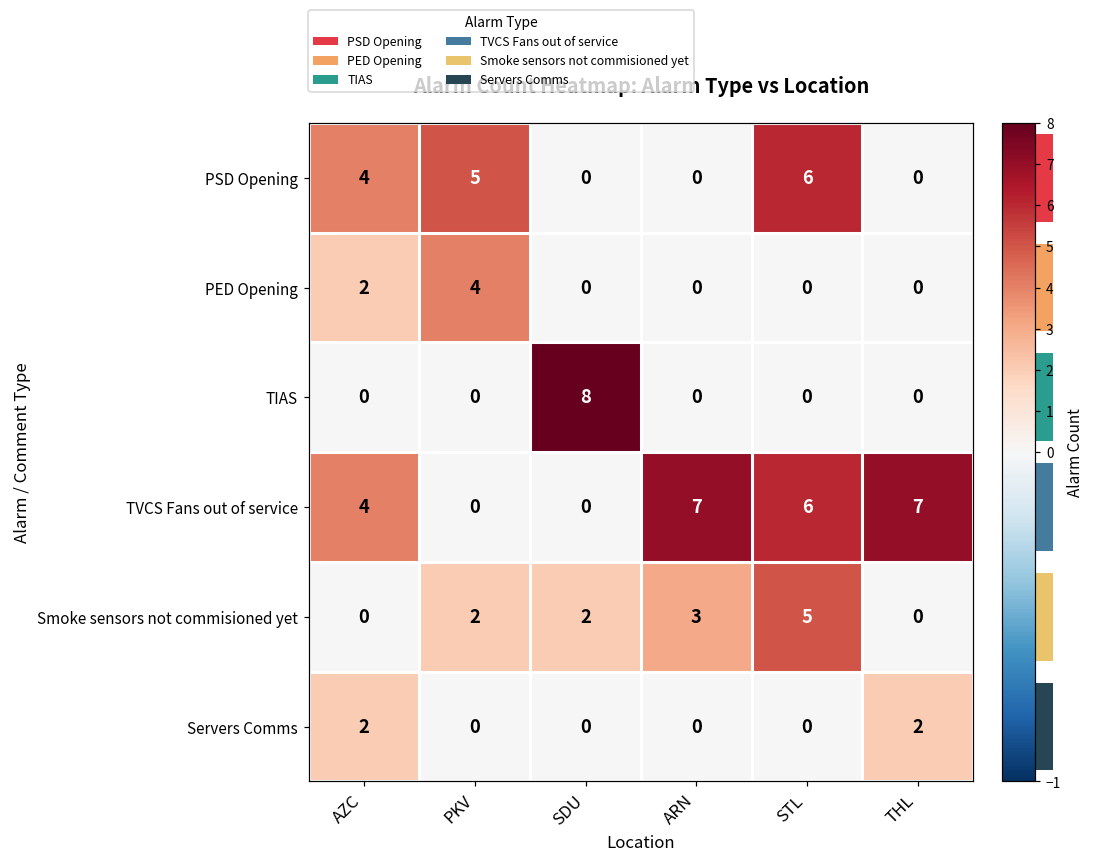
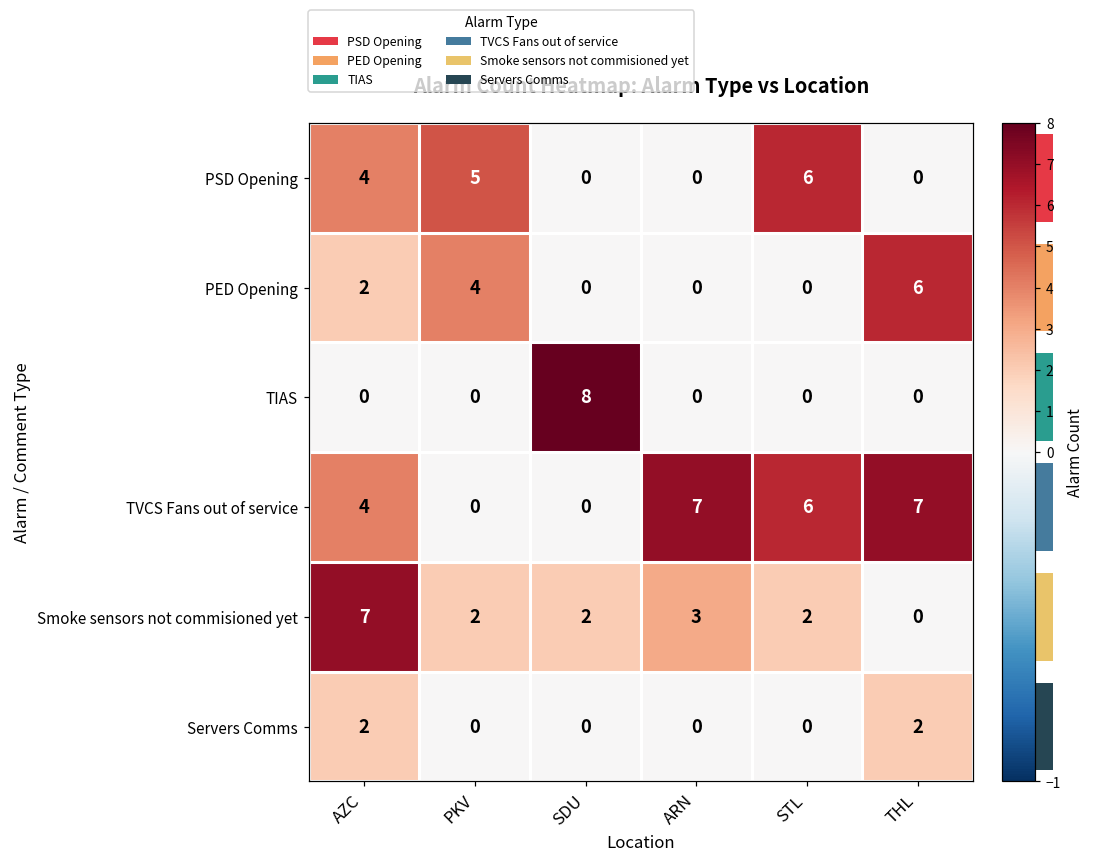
PED Opening, THL: 0 -> 6
Smoke sensors not commisioned yet, AZC: 0 -> 7
Smoke sensors not commisioned yet, STL: 5 -> 2
